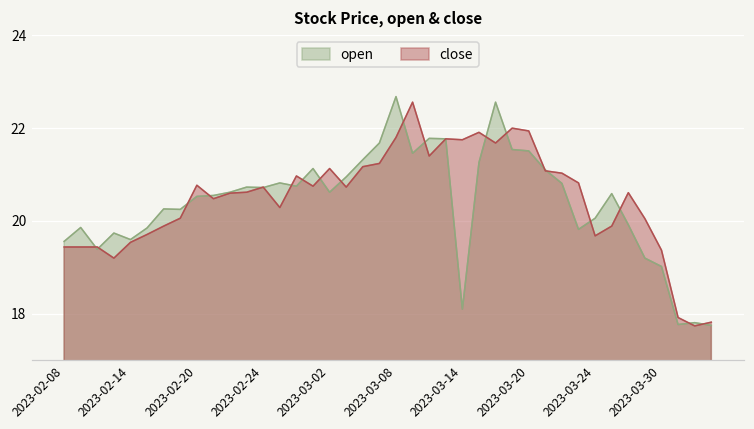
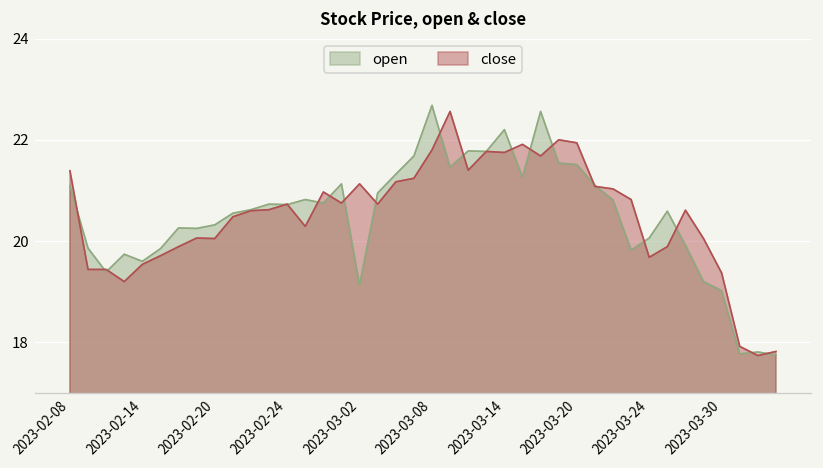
open, 2023-02-08: 19.6 -> 21.1
close, 2023-02-08: 19.4 -> 21.4
open, 2023-02-20: 20.5 -> 20.3
close, 2023-02-20: 20.8 -> 20.1
open, 2023-03-02: 20.6 -> 19.1
open, 2023-03-14: 18.1 -> 22.2
